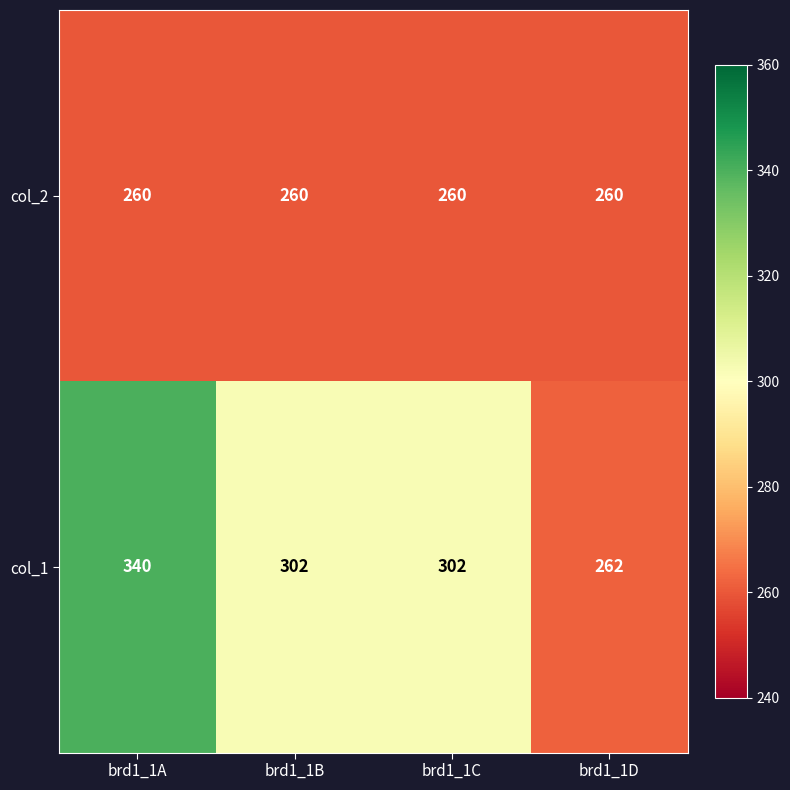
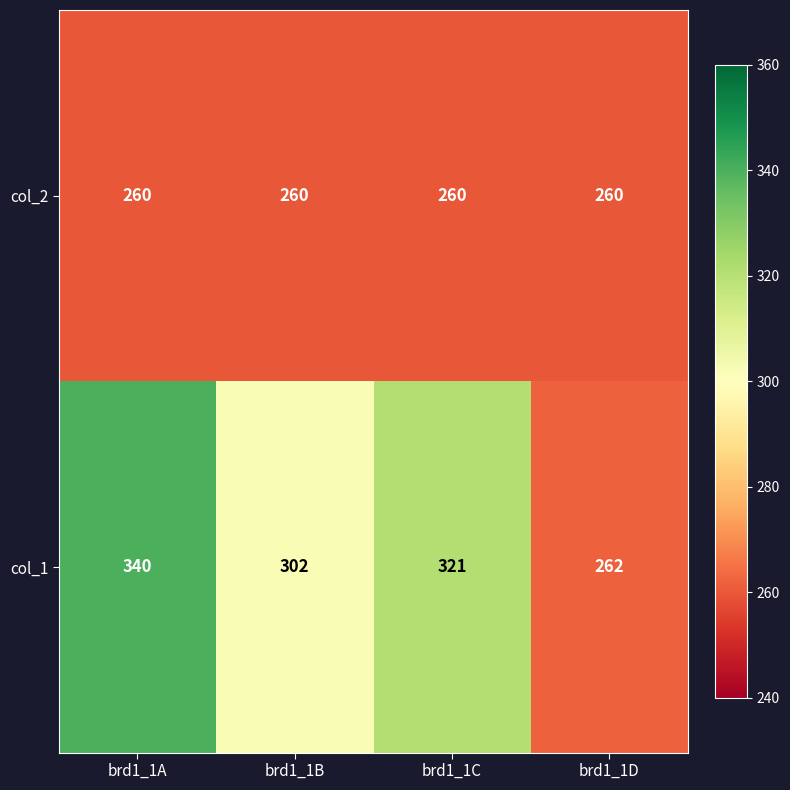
col_1, brd1_1C: 302 -> 321
